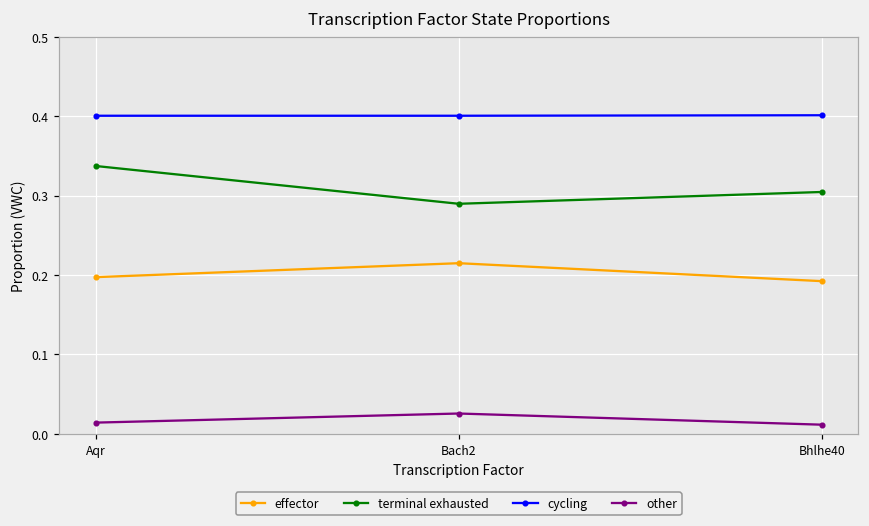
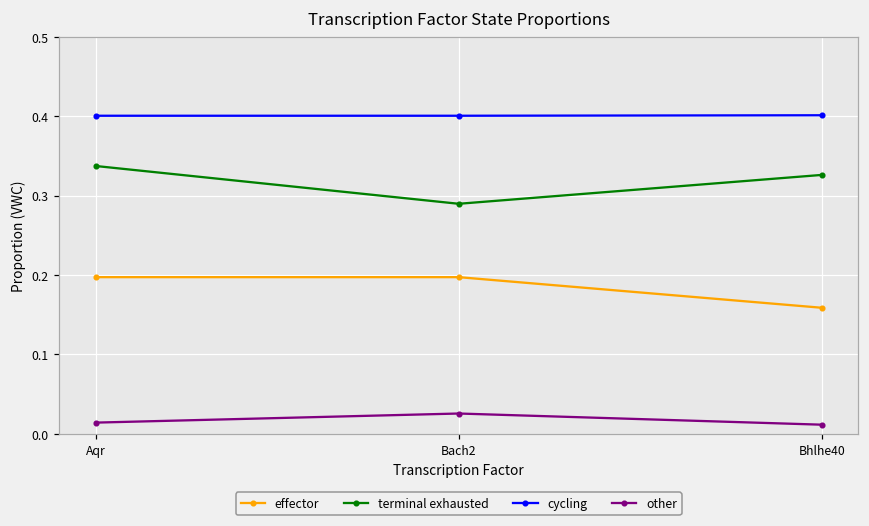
effector, Bach2: 0.21 -> 0.20
effector, Bhlhe40: 0.19 -> 0.16
terminal exhausted, Bhlhe40: 0.30 -> 0.33
